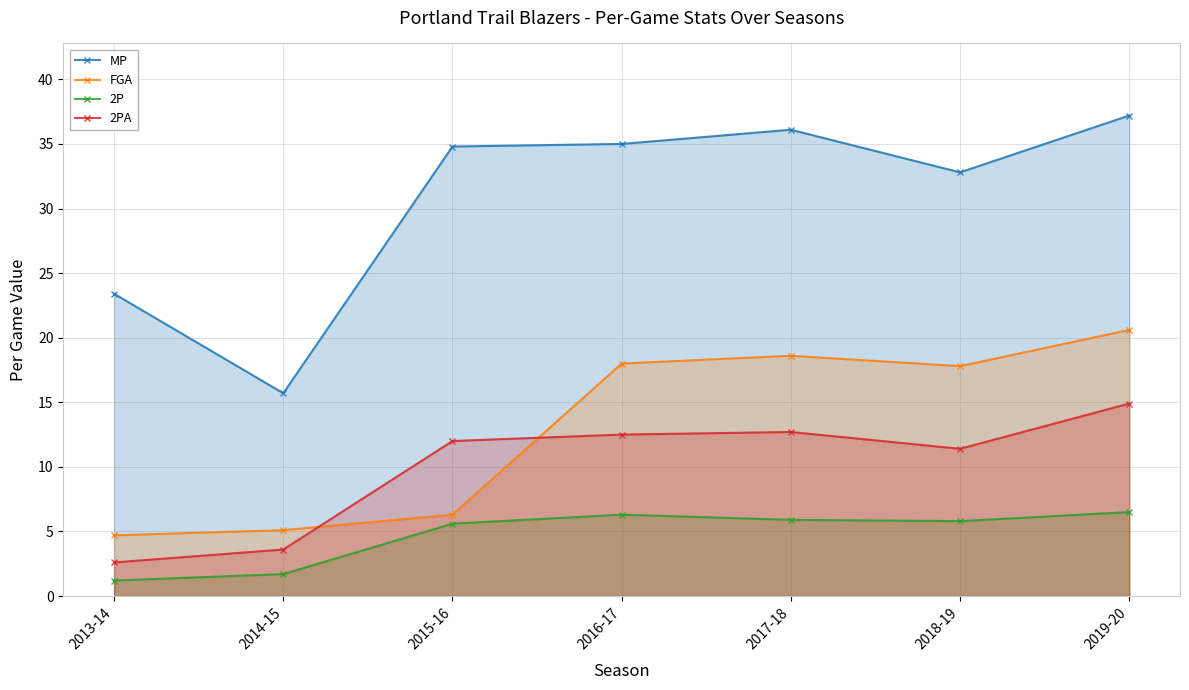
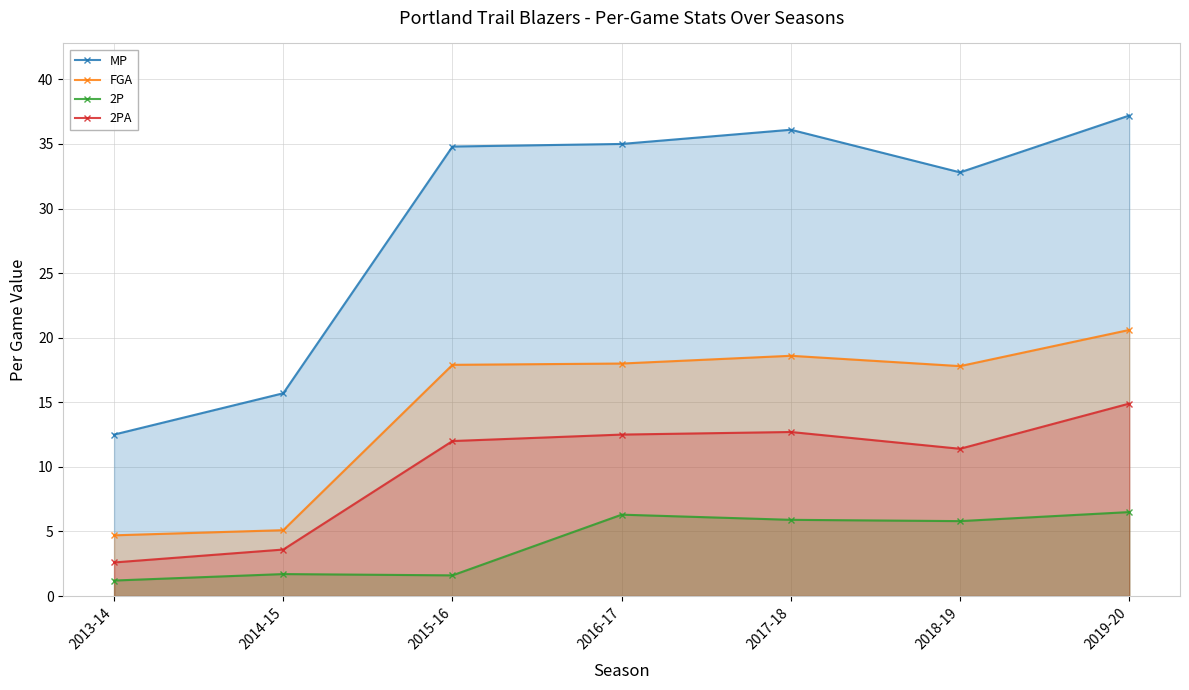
MP, 2013-14: 23.4 -> 12.5
FGA, 2015-16: 6.3 -> 17.9
2P, 2015-16: 5.6 -> 1.6
